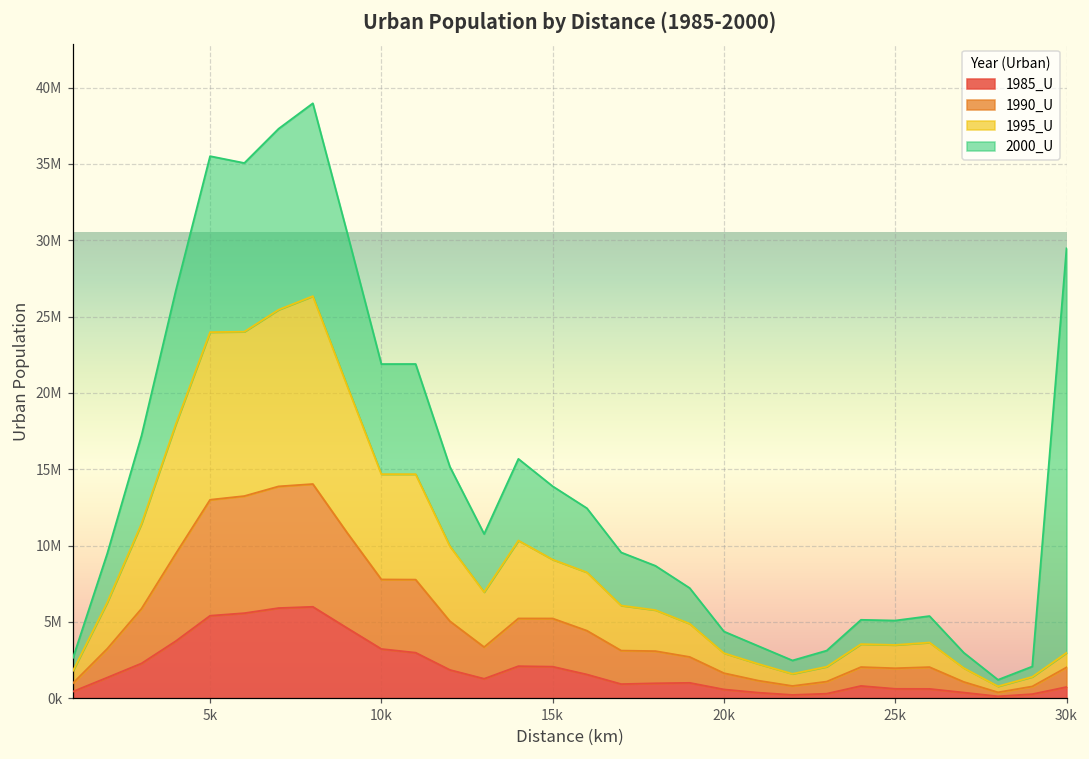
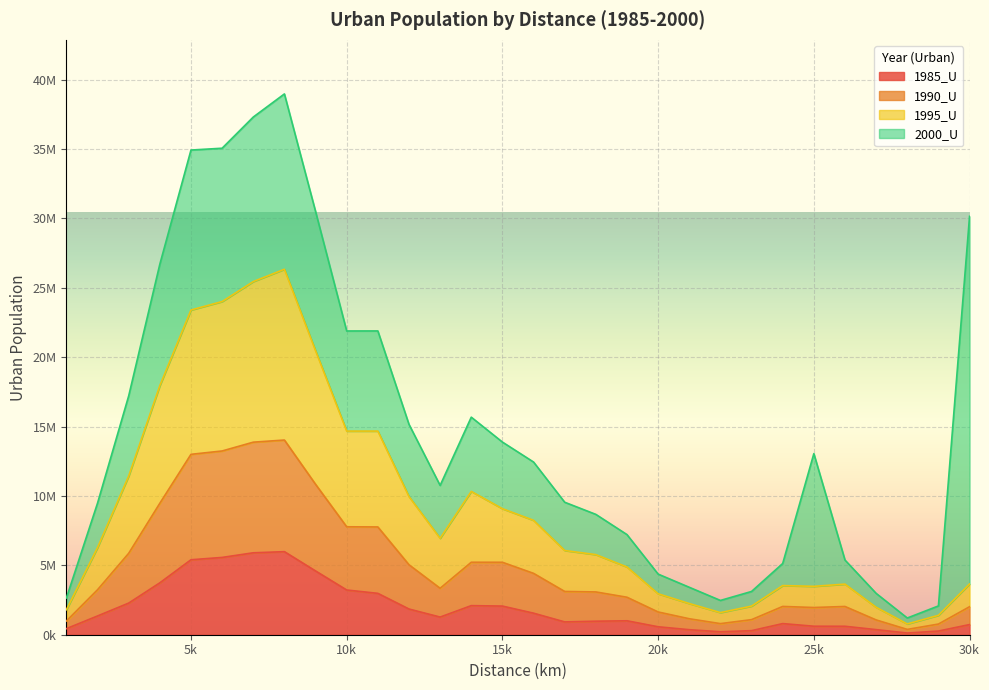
1995_U, 5k: 11000000 -> 10400000
2000_U, 25k: 1600000 -> 9600000
1995_U, 30k: 1000000 -> 1600000
